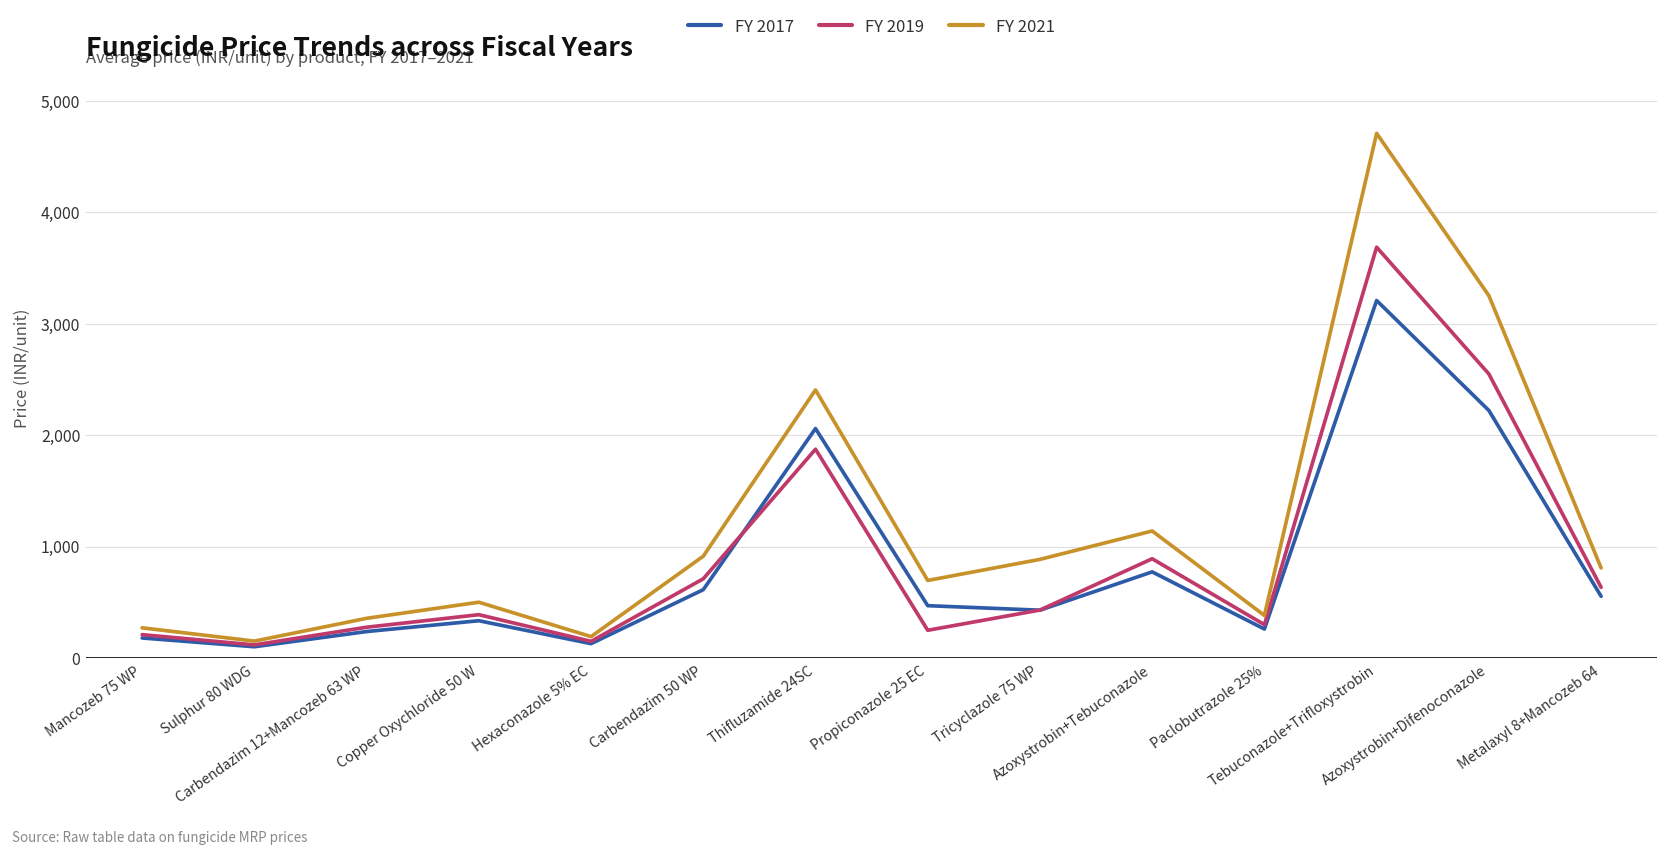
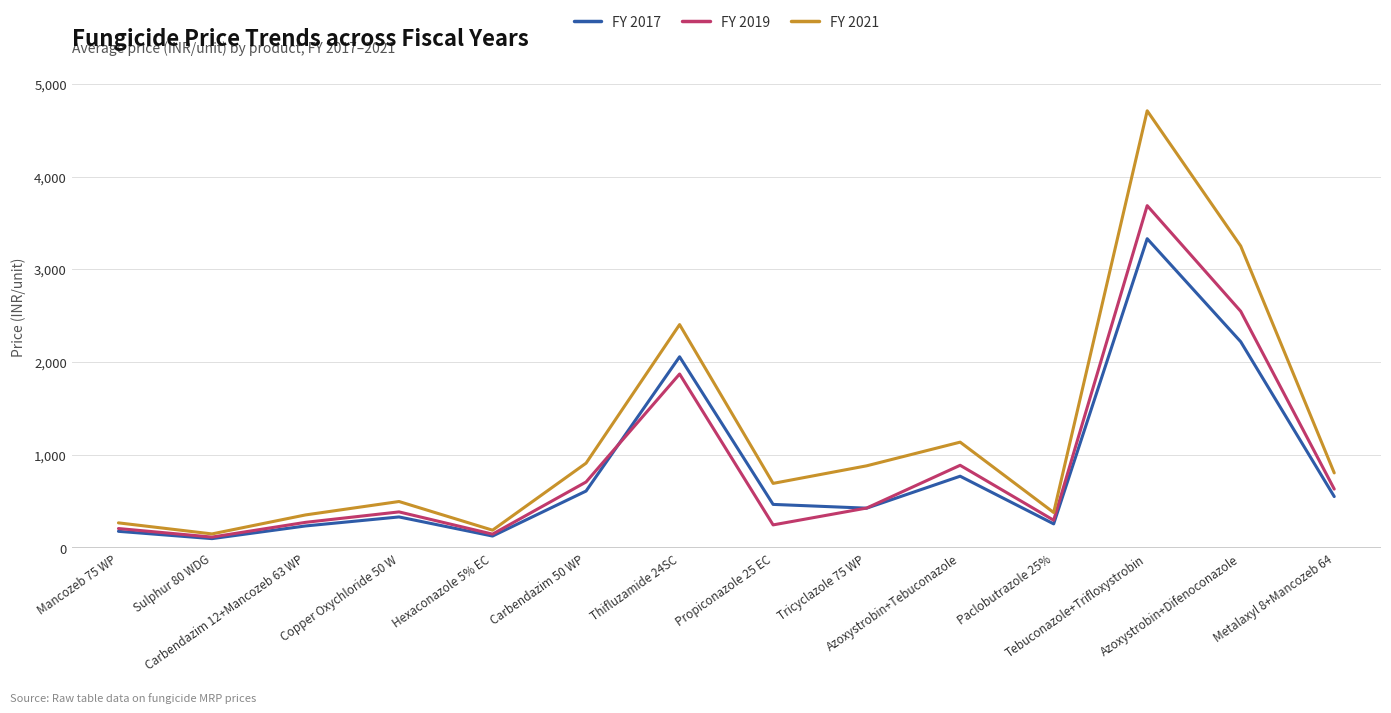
FY 2017, Tebuconazole+Trifloxystrobin: 3,200 -> 3,300
